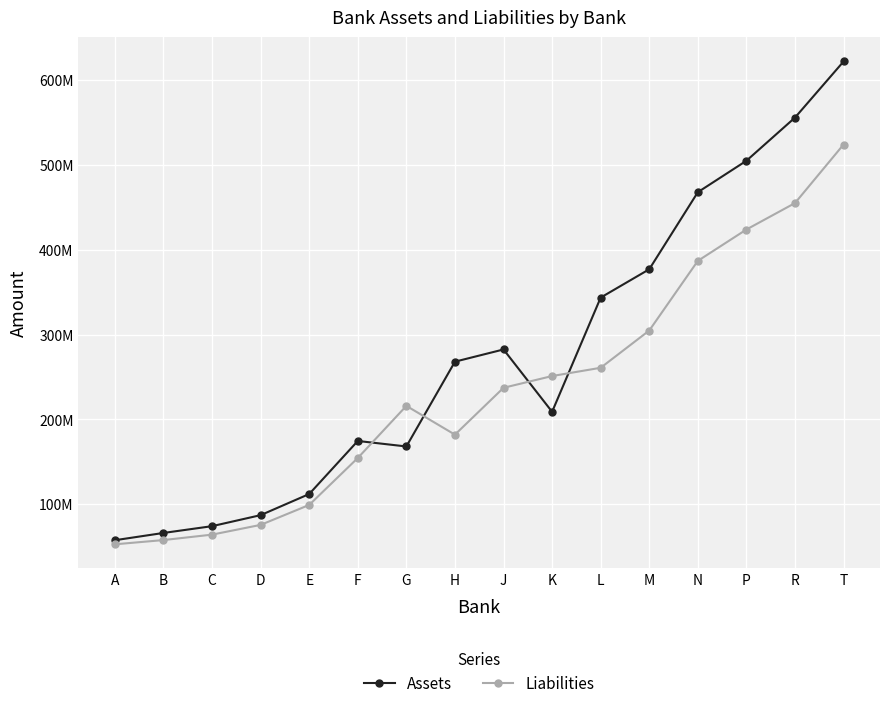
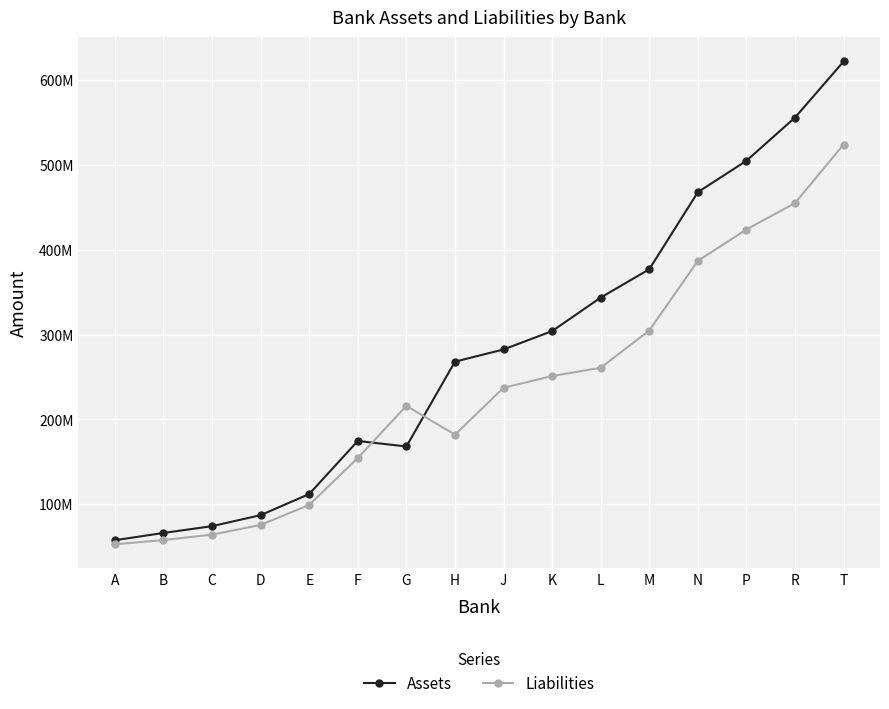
Assets, K: 210000000 -> 300000000
